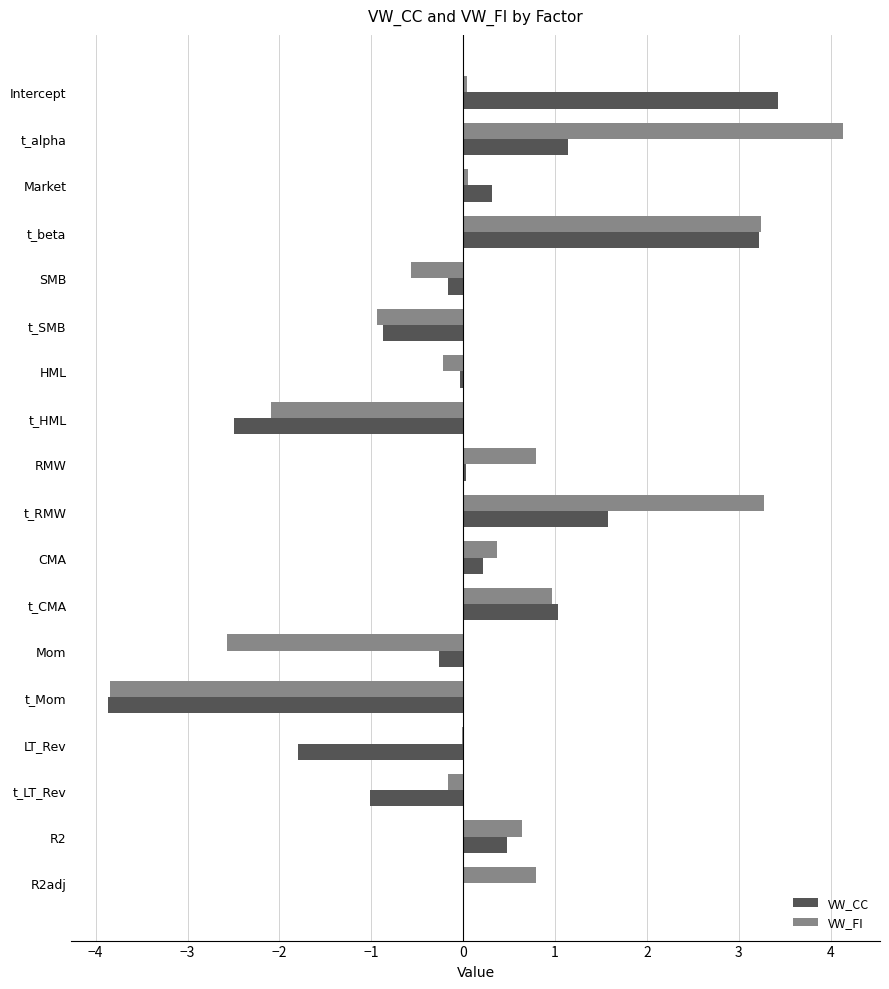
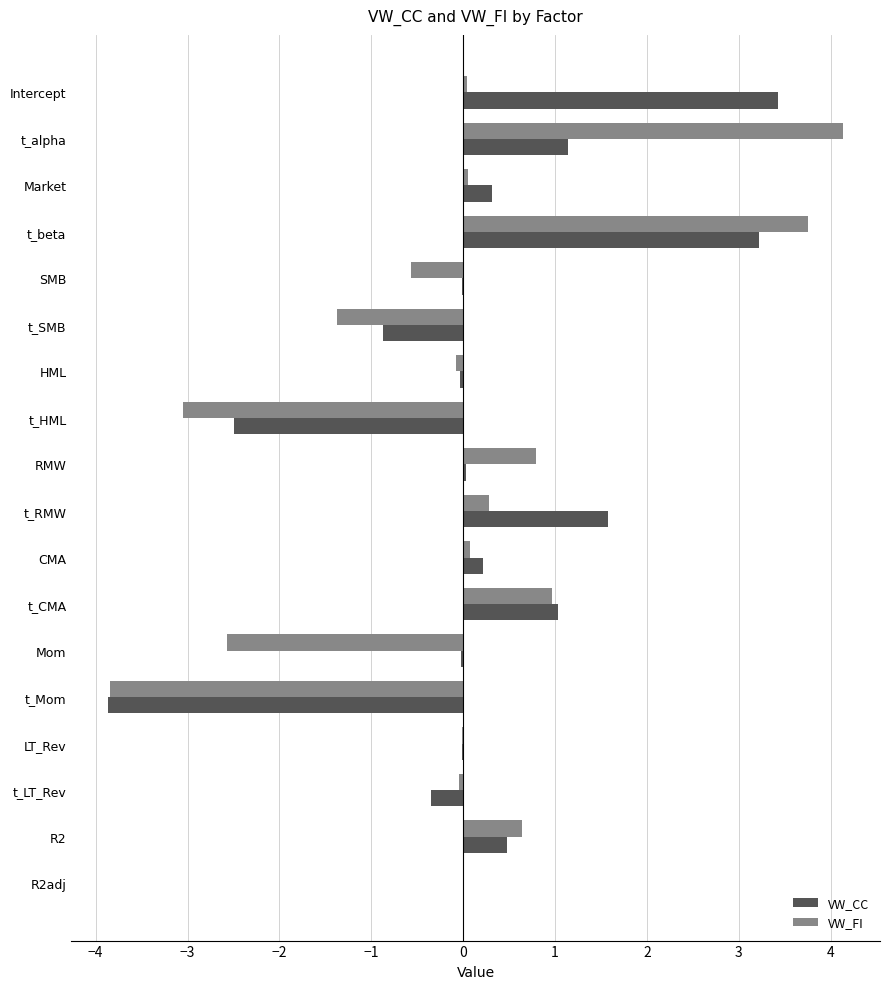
VW_FI, t_beta: 3.2 -> 3.8
VW_CC, SMB: -0.2 -> 0.0
VW_FI, t_SMB: -0.9 -> -1.4
VW_FI, HML: -0.2 -> -0.1
VW_FI, t_HML: -2.1 -> -3.0
VW_FI, t_RMW: 3.3 -> 0.3
VW_FI, CMA: 0.4 -> 0.1
VW_CC, Mom: -0.3 -> 0.0
VW_CC, LT_Rev: -1.8 -> 0.0
VW_FI, t_LT_Rev: -0.2 -> 0.0
VW_CC, t_LT_Rev: -1.0 -> -0.4
VW_FI, R2adj: 0.8 -> 0.0
